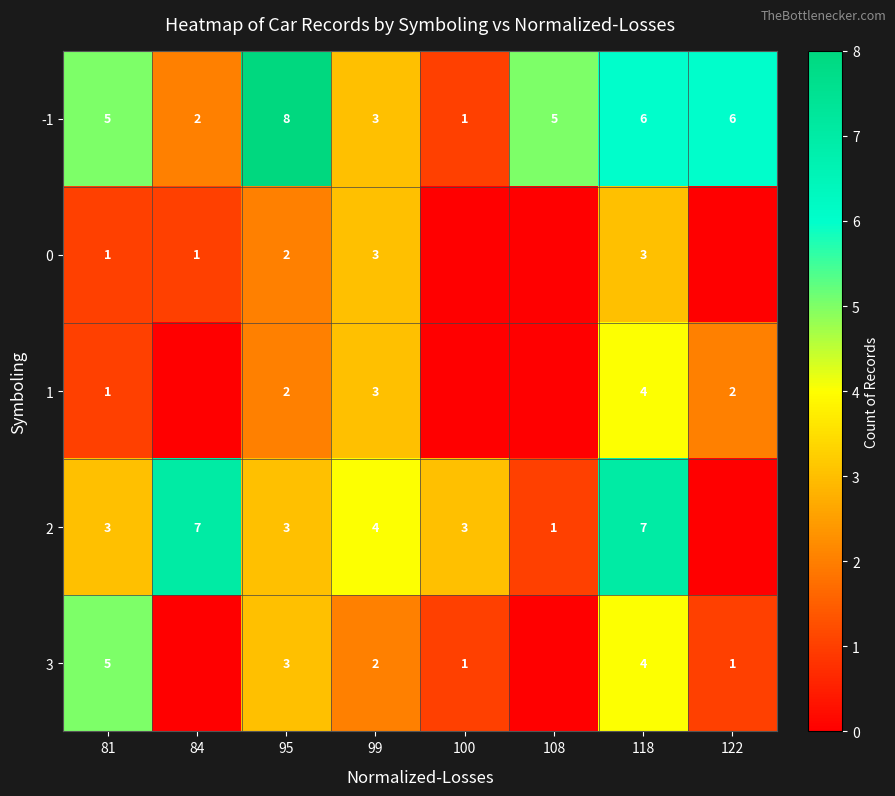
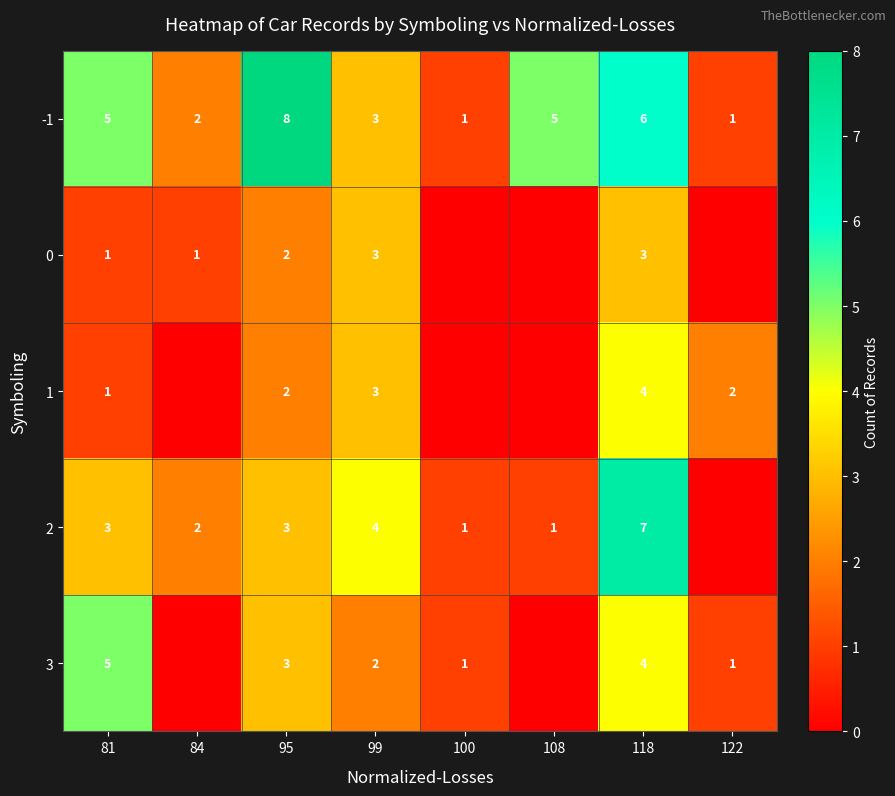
-1, 122: 6 -> 1
2, 84: 7 -> 2
2, 100: 3 -> 1
